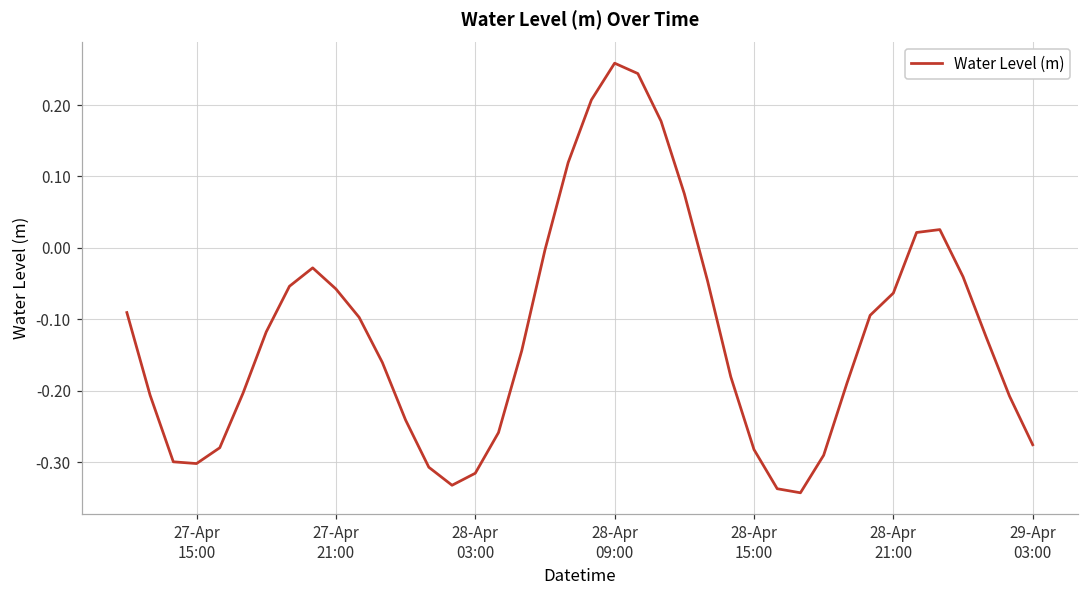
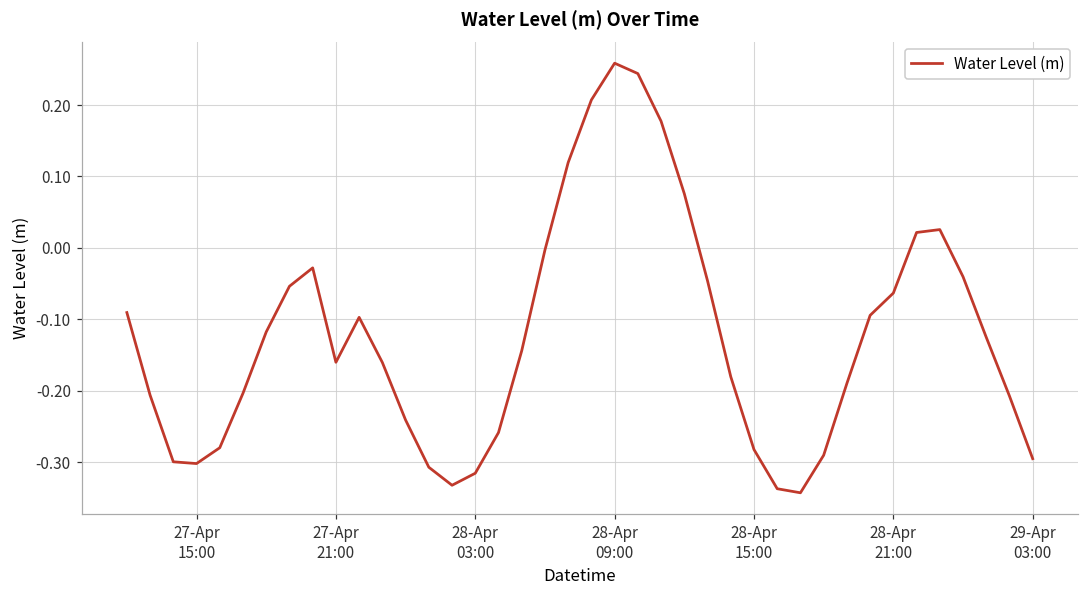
27-Apr 21:00: -0.06 -> -0.16
29-Apr 03:00: -0.28 -> -0.30
